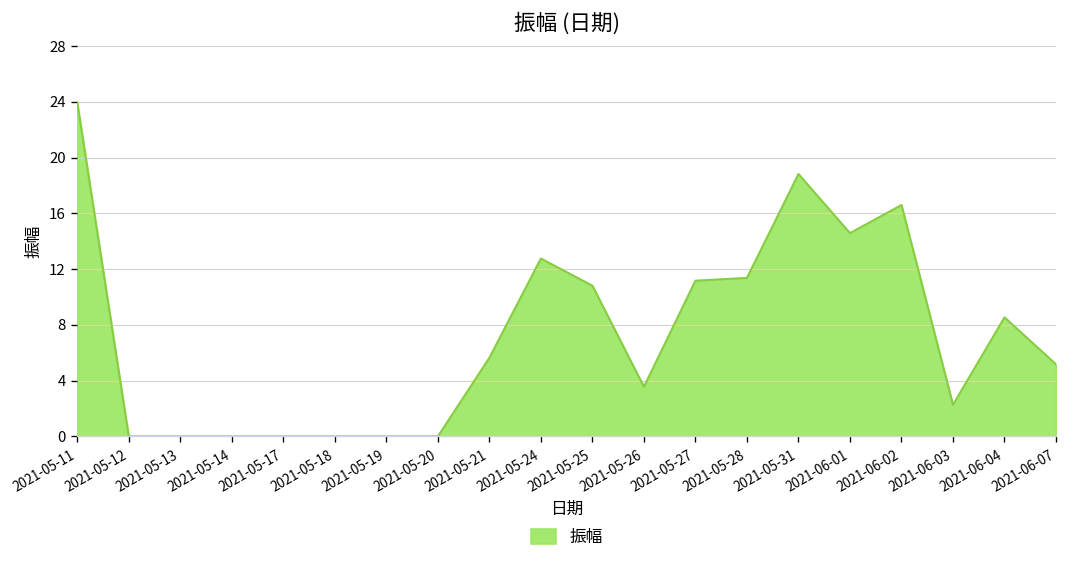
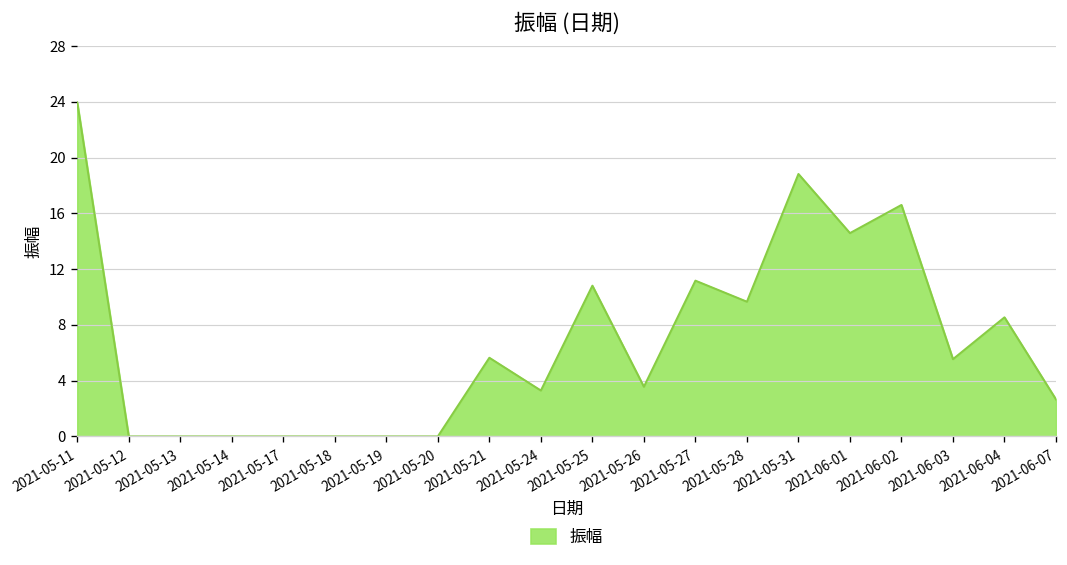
2021-05-24: 12.8 -> 3.3
2021-05-28: 11.4 -> 9.7
2021-06-03: 2.3 -> 5.5
2021-06-07: 5.2 -> 2.7
